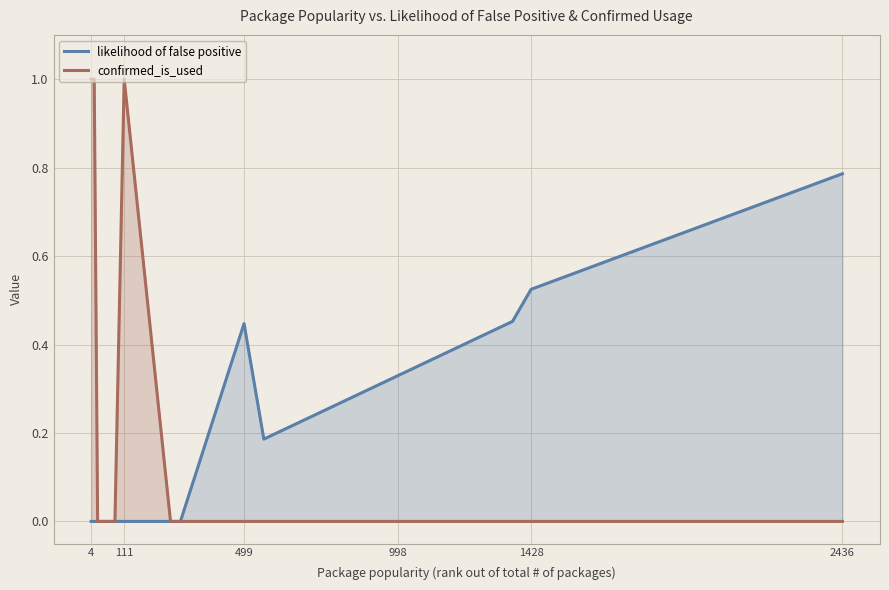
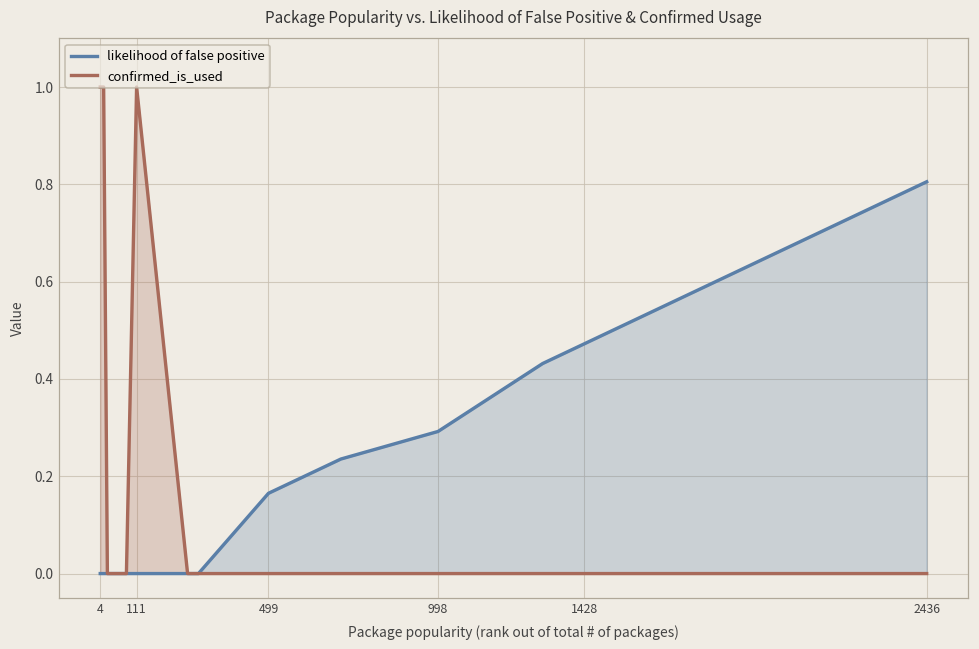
likelihood of false positive, 499: 0.45 -> 0.16
likelihood of false positive, 998: 0.33 -> 0.29
likelihood of false positive, 1428: 0.52 -> 0.47
likelihood of false positive, 2436: 0.79 -> 0.81
